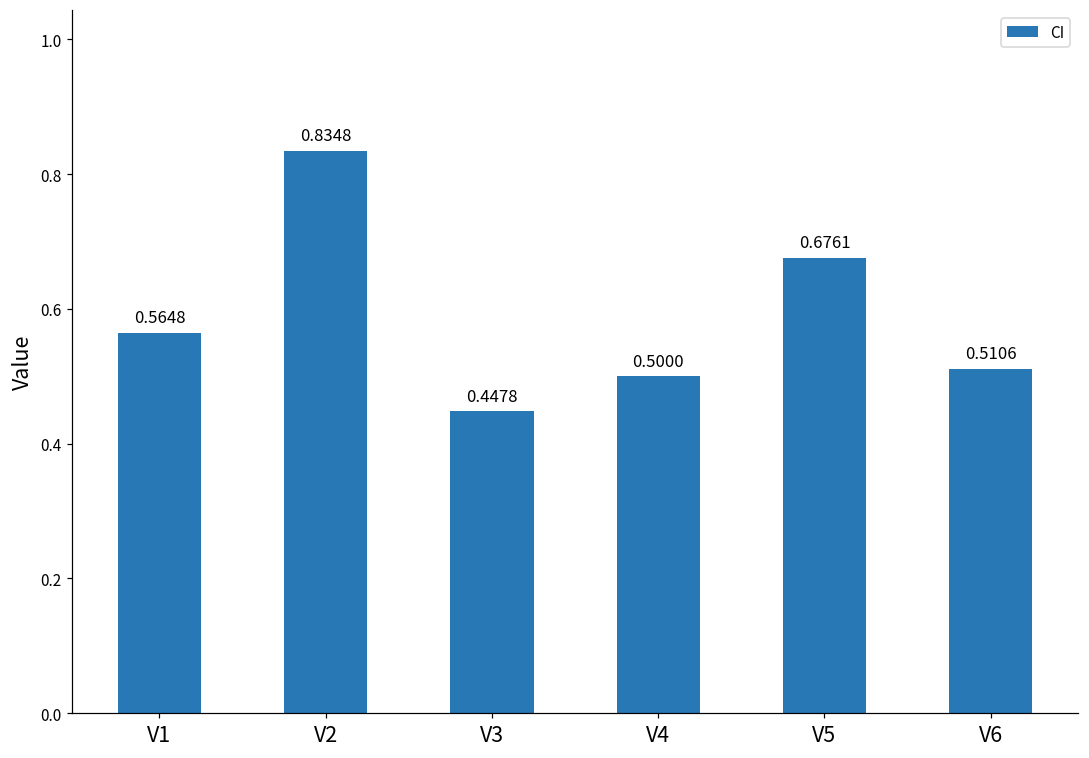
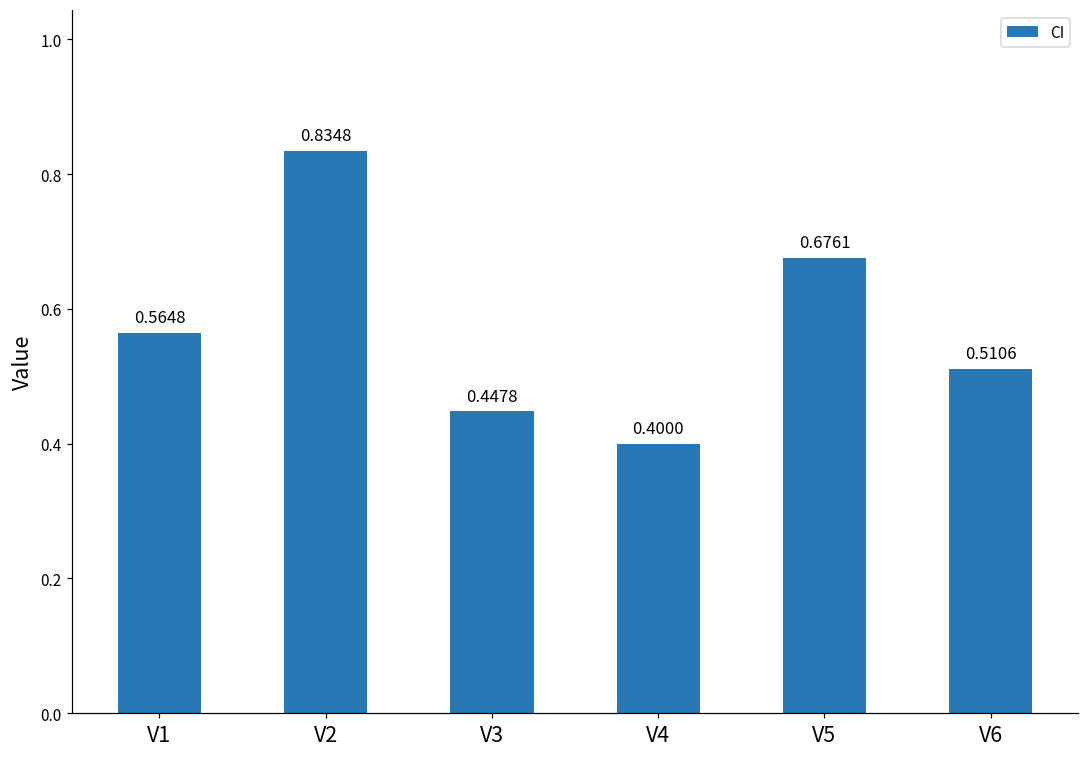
V4: 0.5000 -> 0.4000
